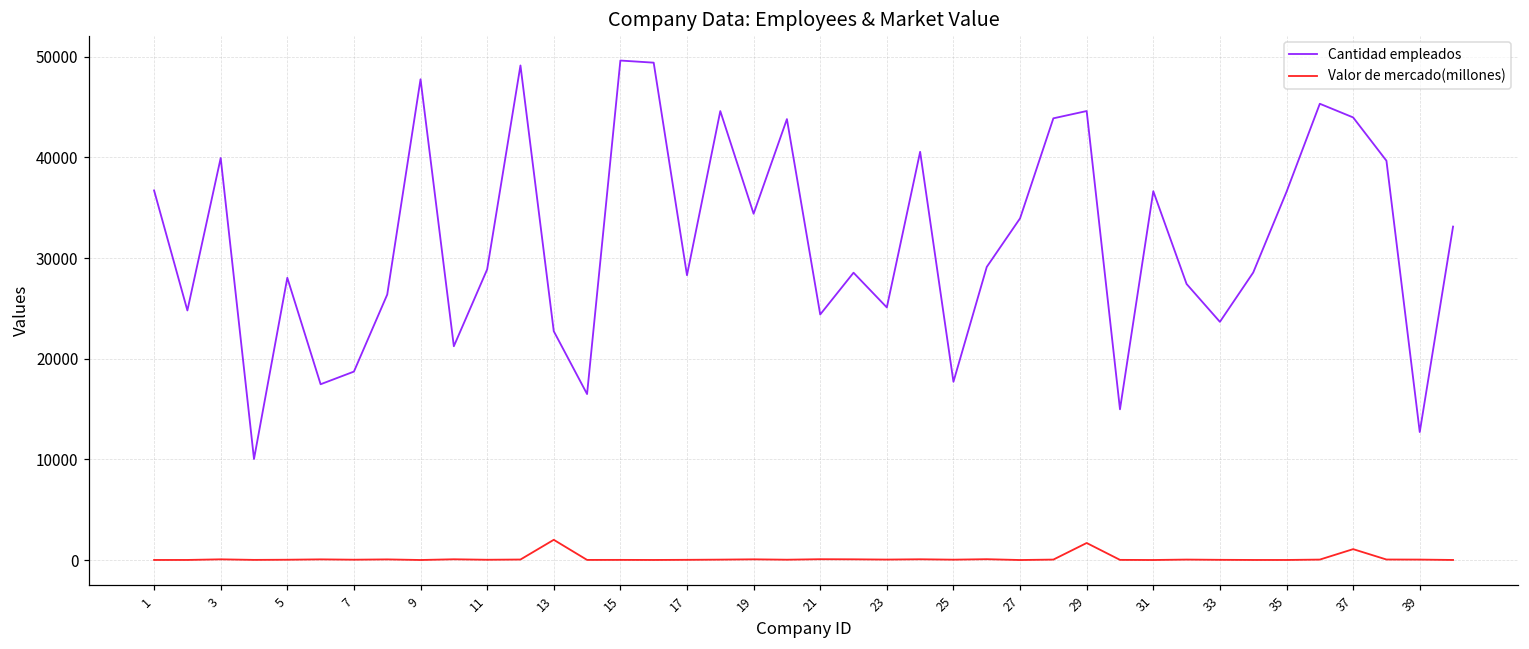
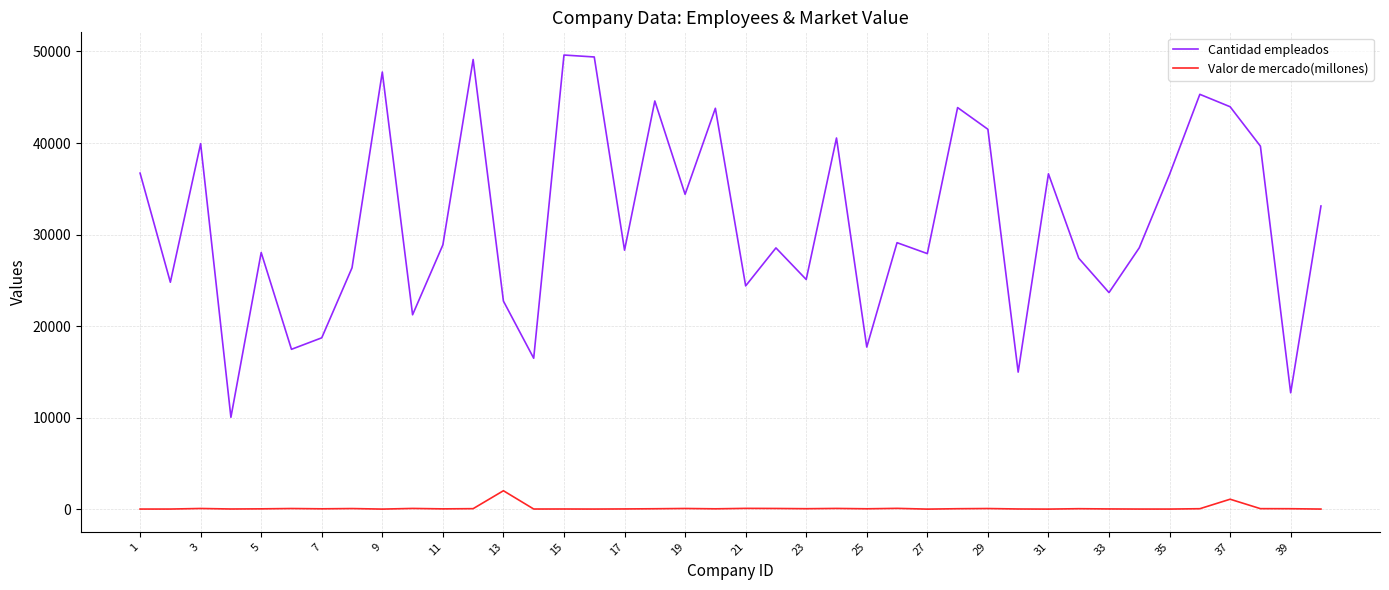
Cantidad empleados, 27: 34000 -> 28000
Cantidad empleados, 29: 45000 -> 42000
Valor de mercado(millones), 29: 2000 -> 0
